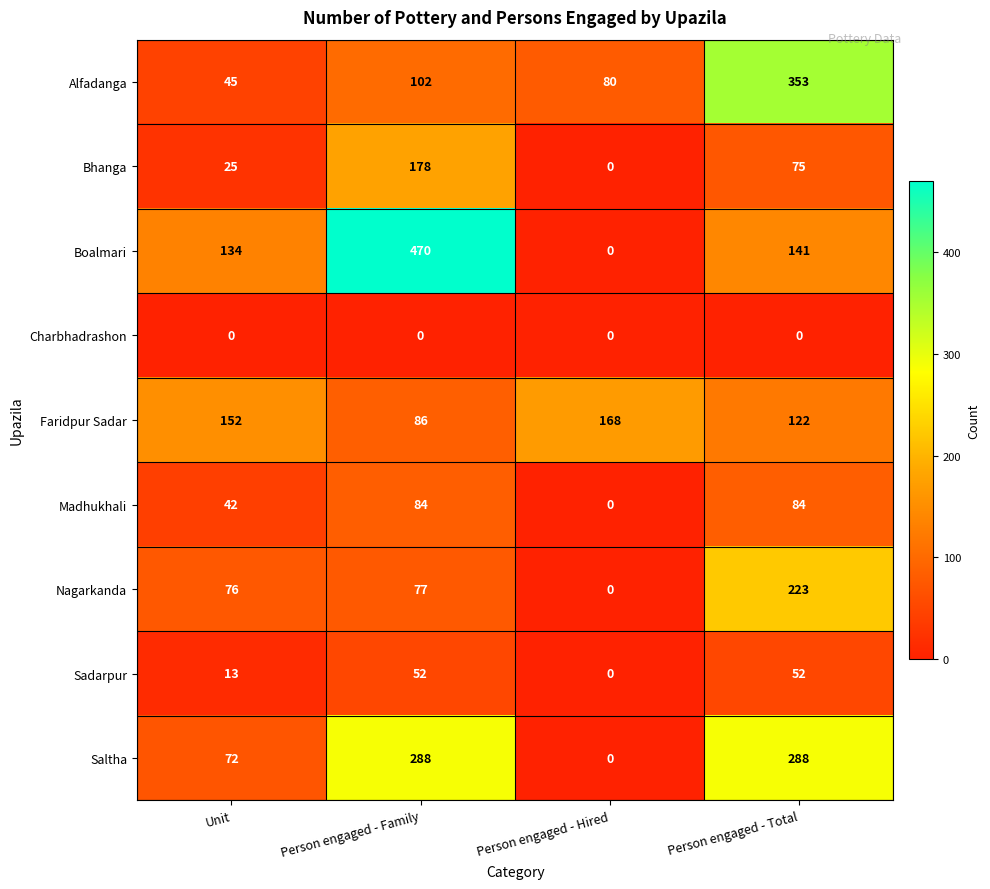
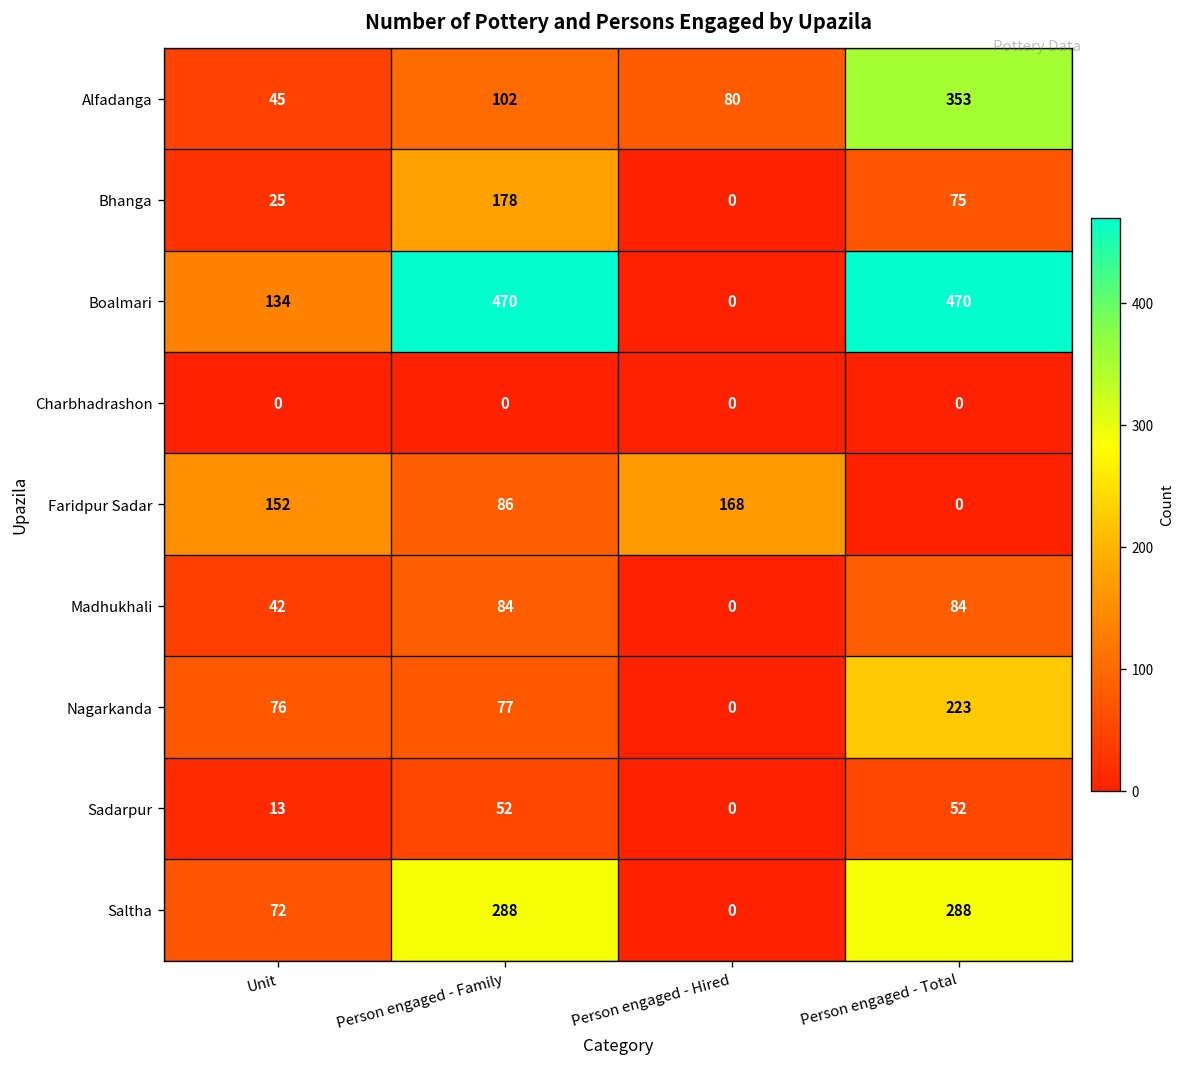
Boalmari, Person engaged - Total: 141 -> 470
Faridpur Sadar, Person engaged - Total: 122 -> 0
